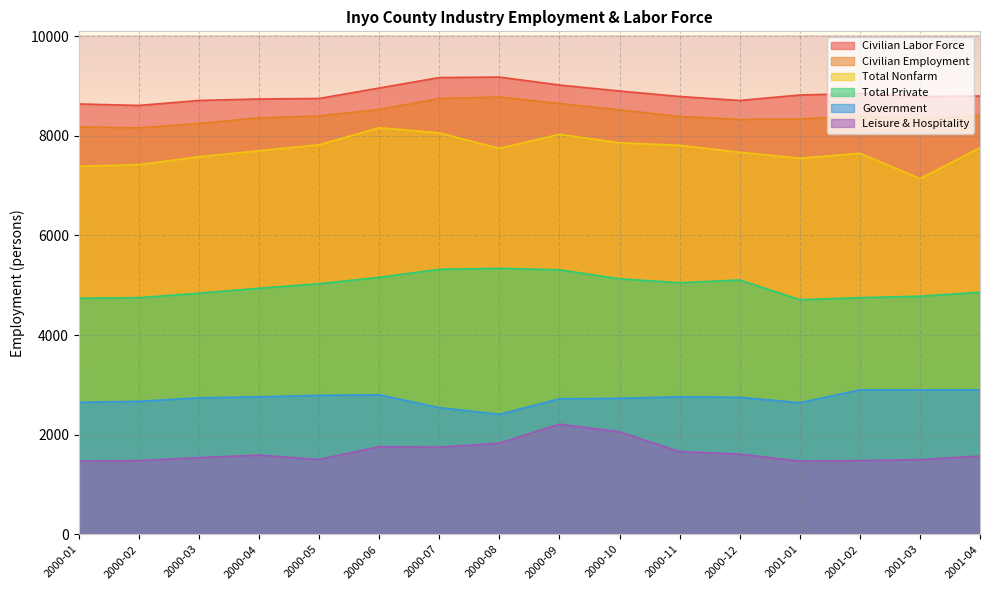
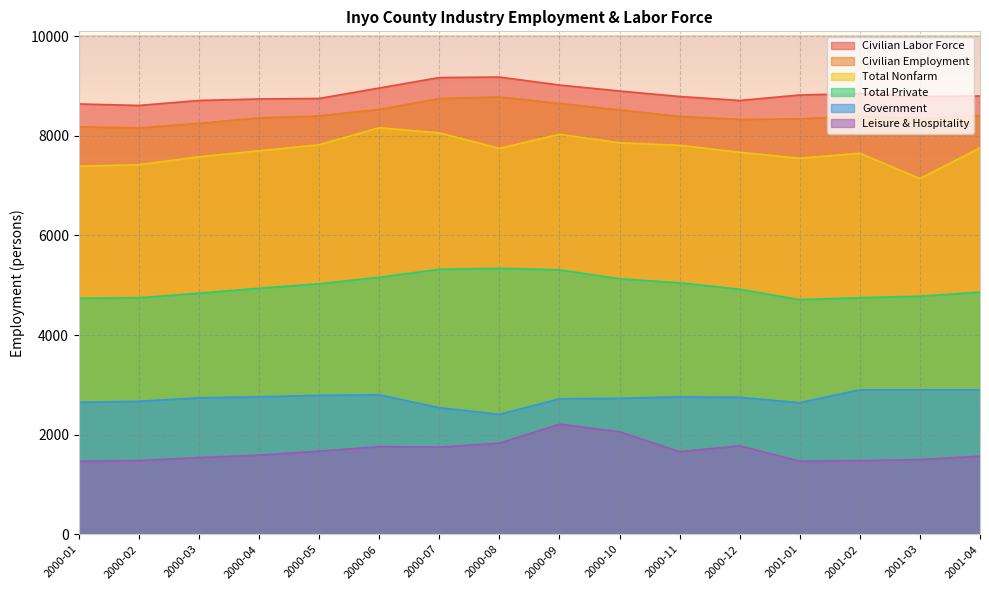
Leisure & Hospitality, 2000-05: 1500 -> 1700
Total Private, 2000-12: 5100 -> 4900
Leisure & Hospitality, 2000-12: 1600 -> 1800
